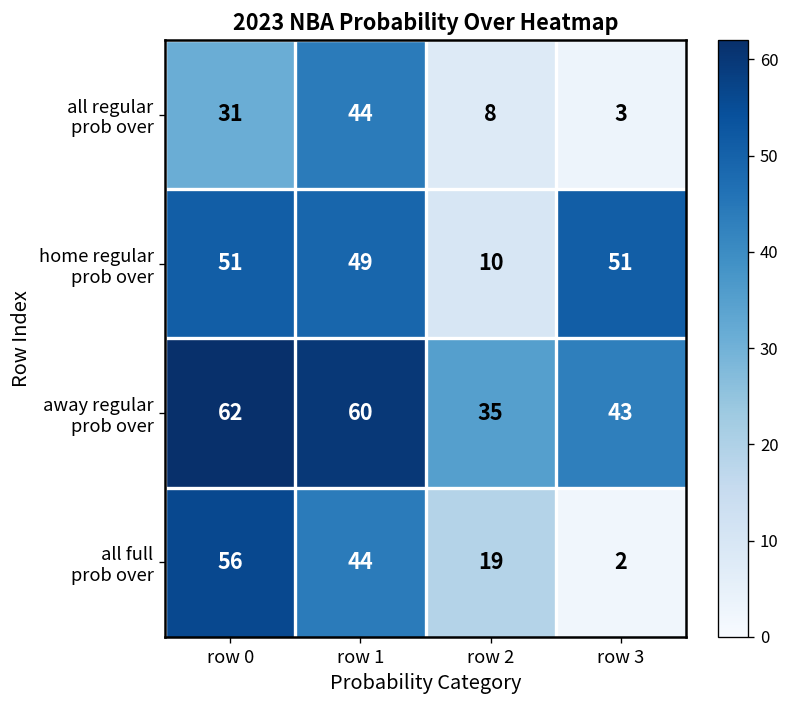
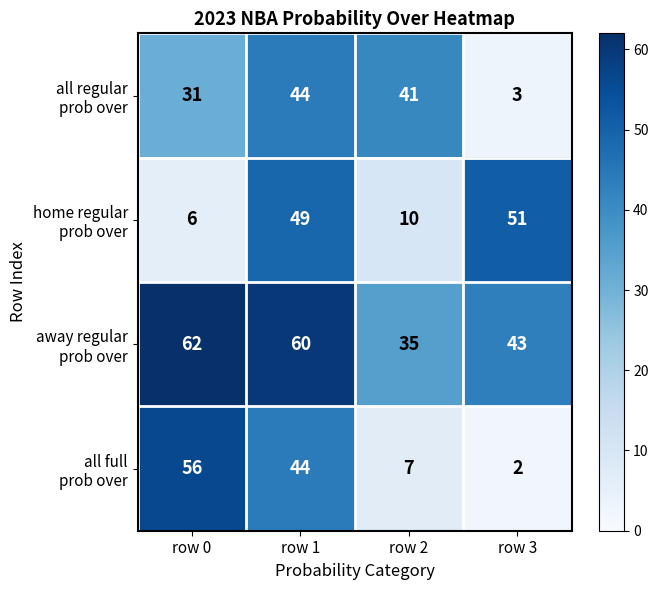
all regular prob over, row 2: 8 -> 41
home regular prob over, row 0: 51 -> 6
all full prob over, row 2: 19 -> 7
